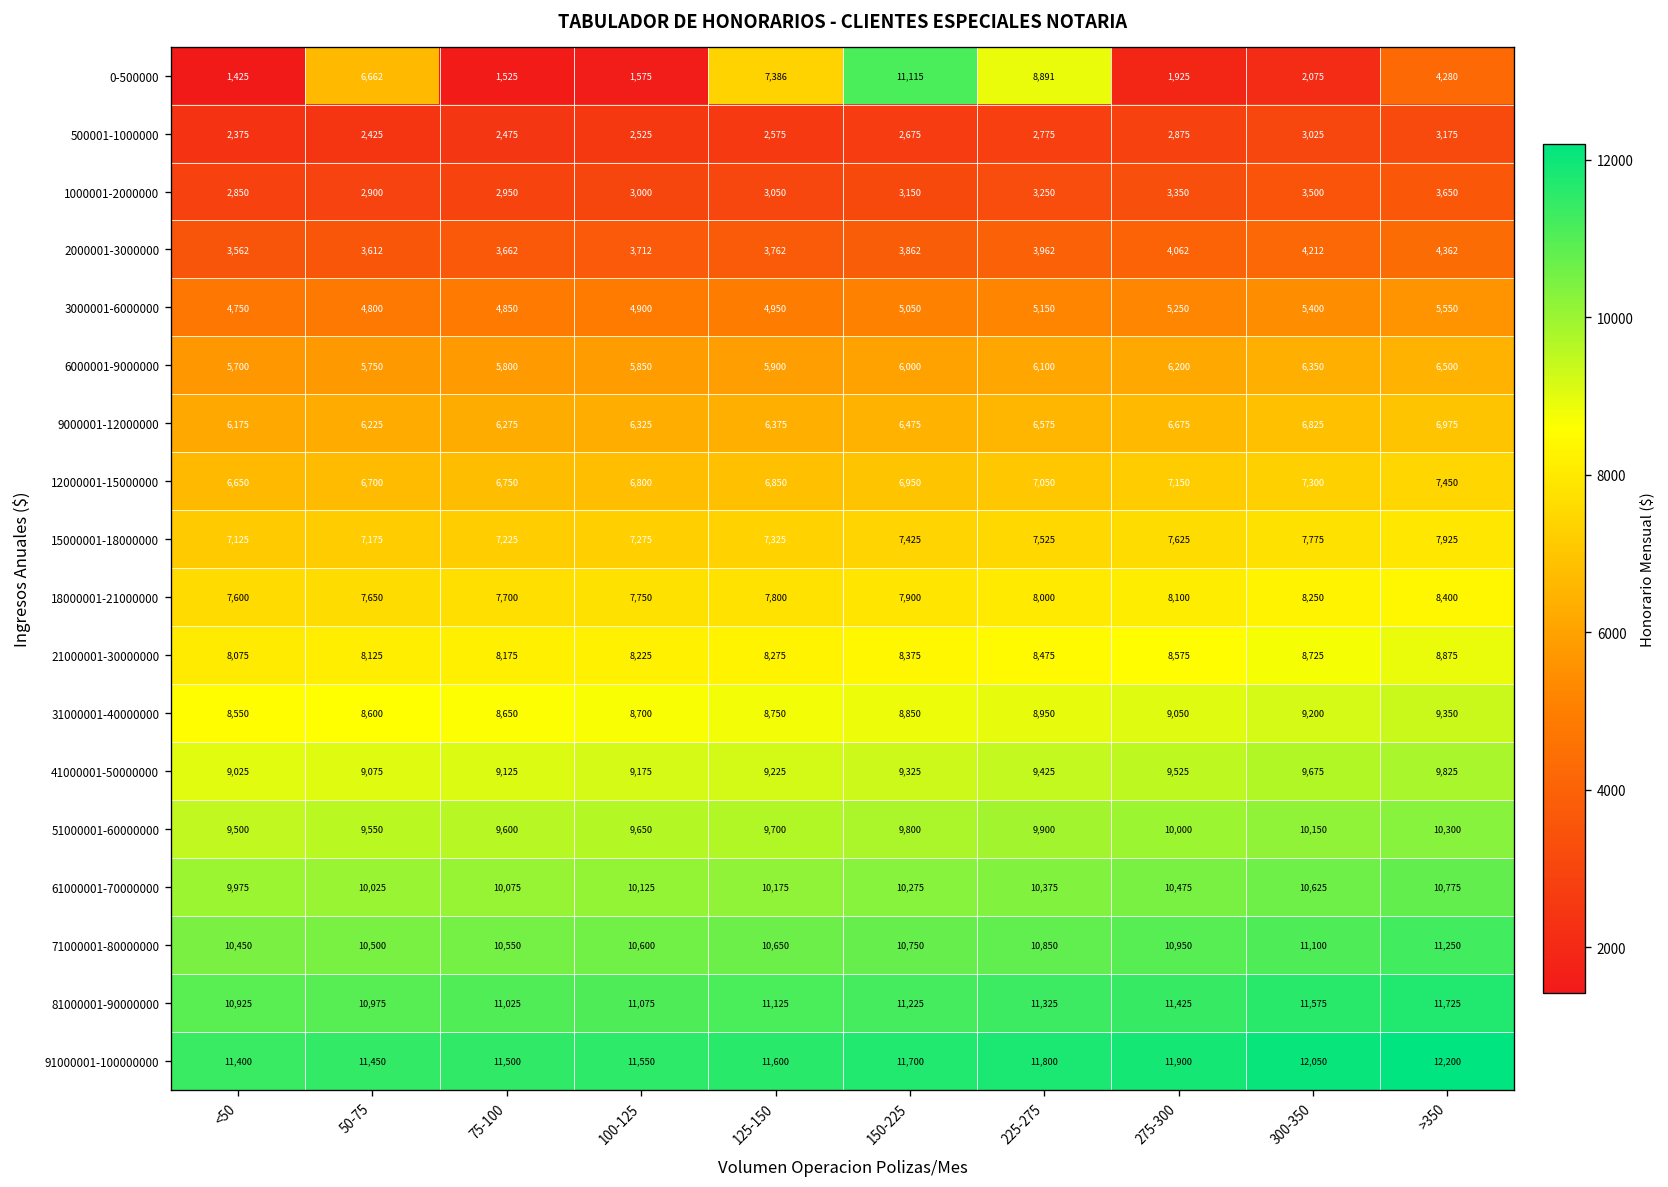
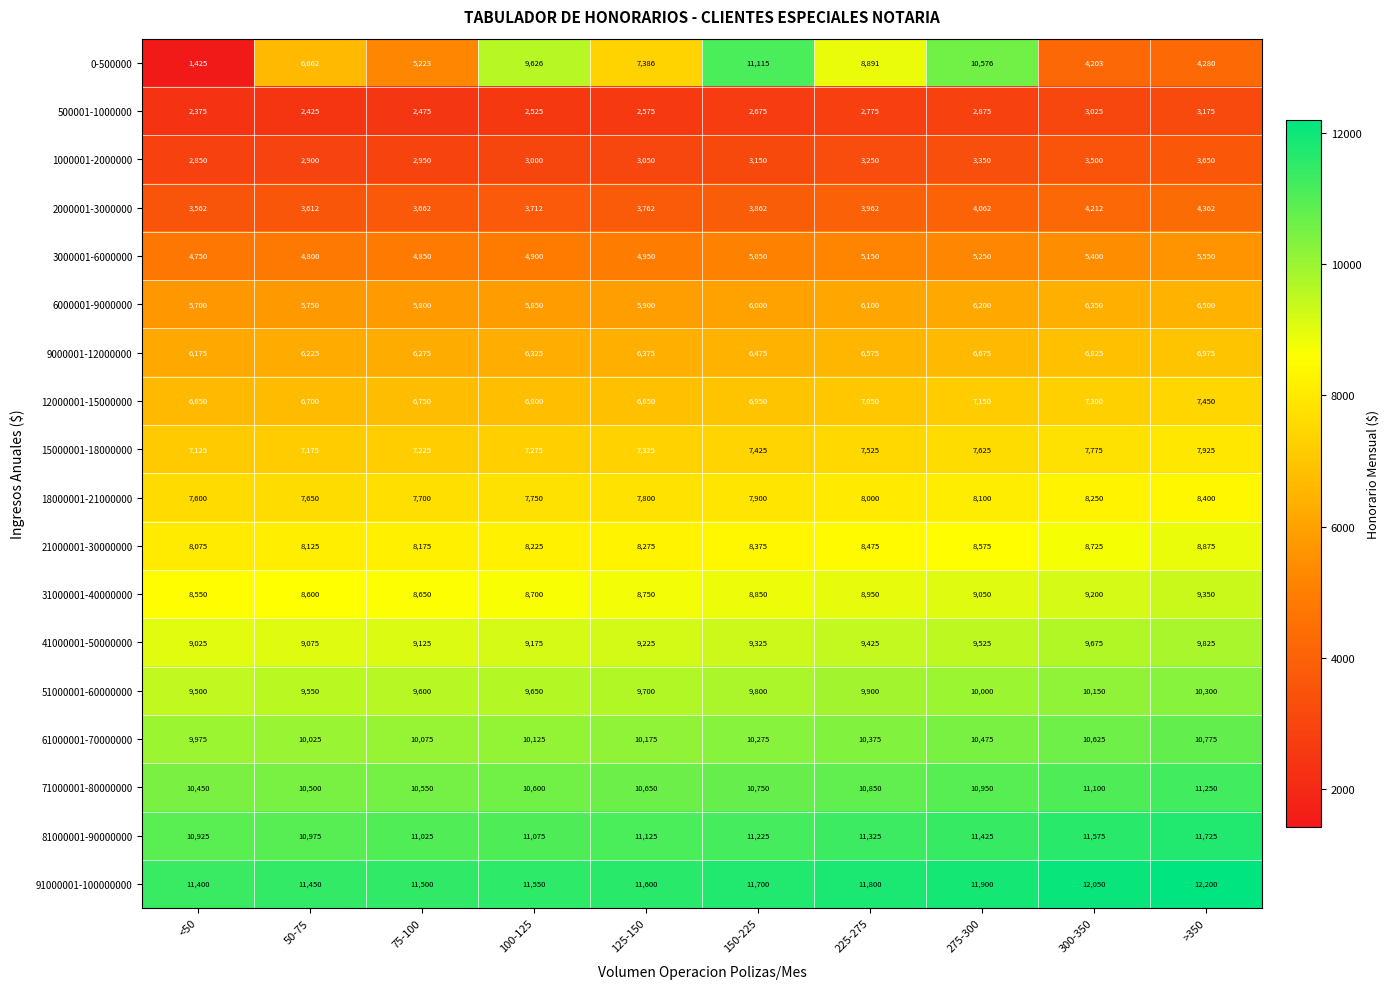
0-500000, 75-100: 1,525 -> 5,223
0-500000, 100-125: 1,575 -> 9,626
0-500000, 275-300: 1,925 -> 10,576
0-500000, 300-350: 2,075 -> 4,203
